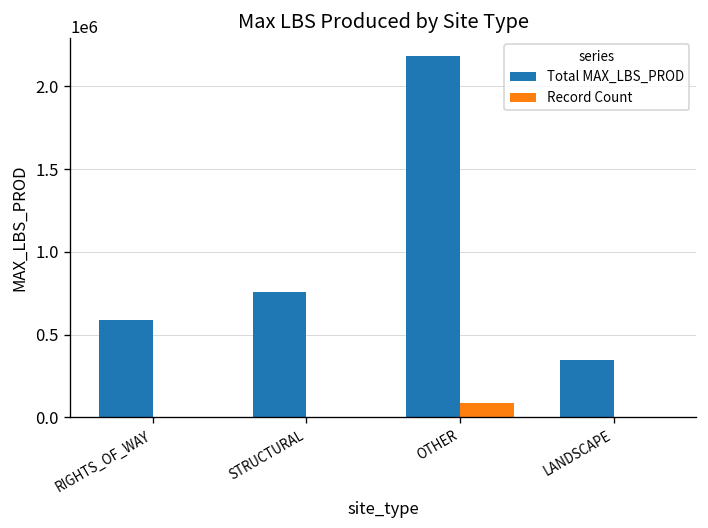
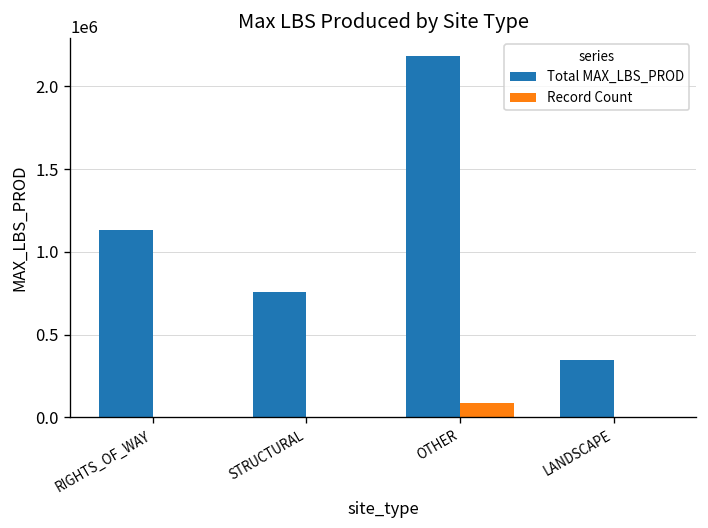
Total MAX_LBS_PROD, RIGHTS_OF_WAY: 590000 -> 1130000
